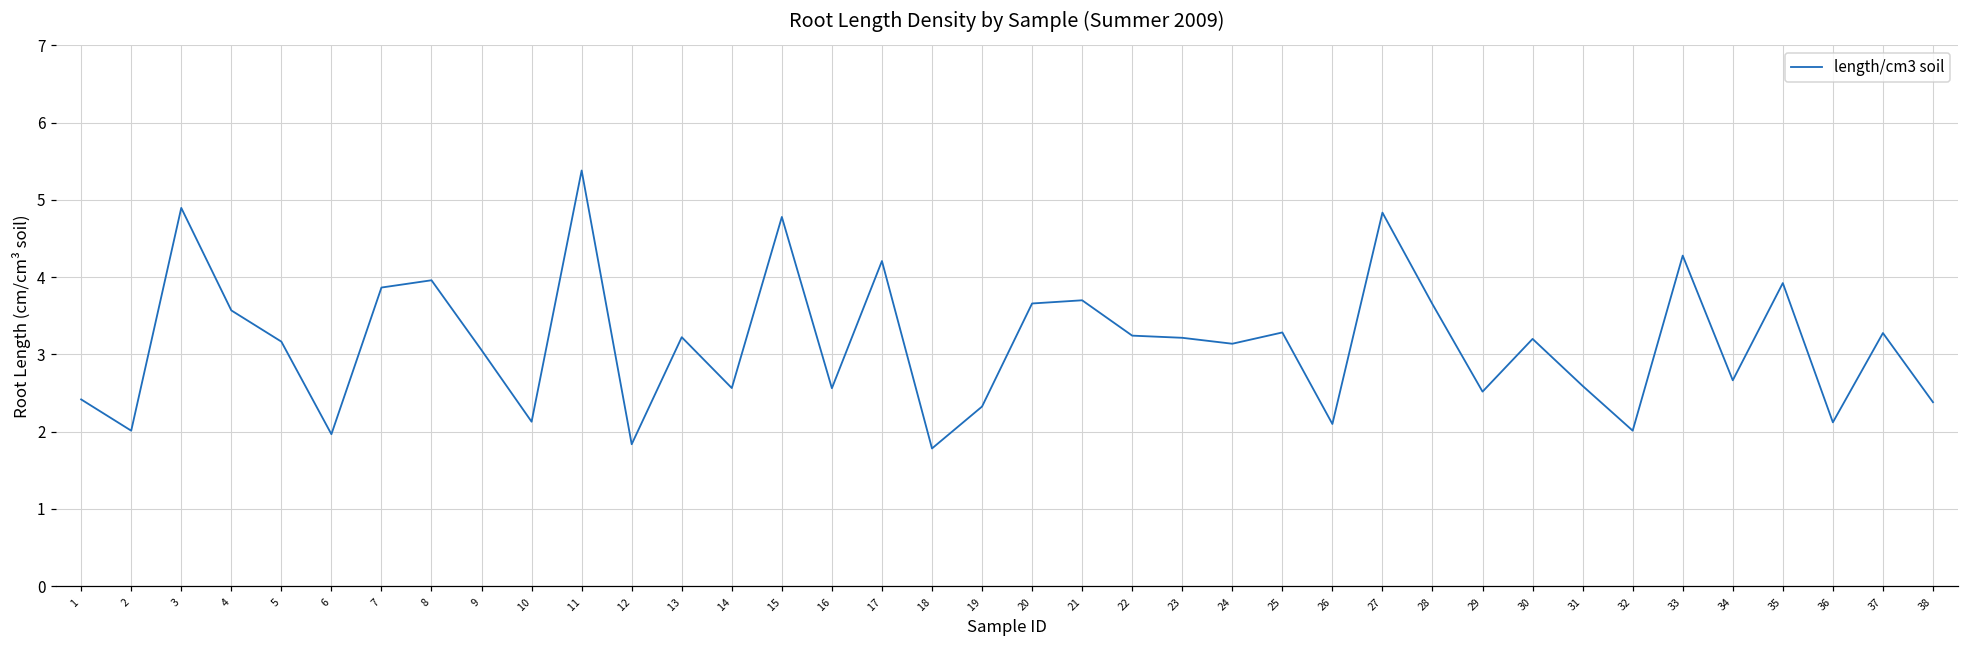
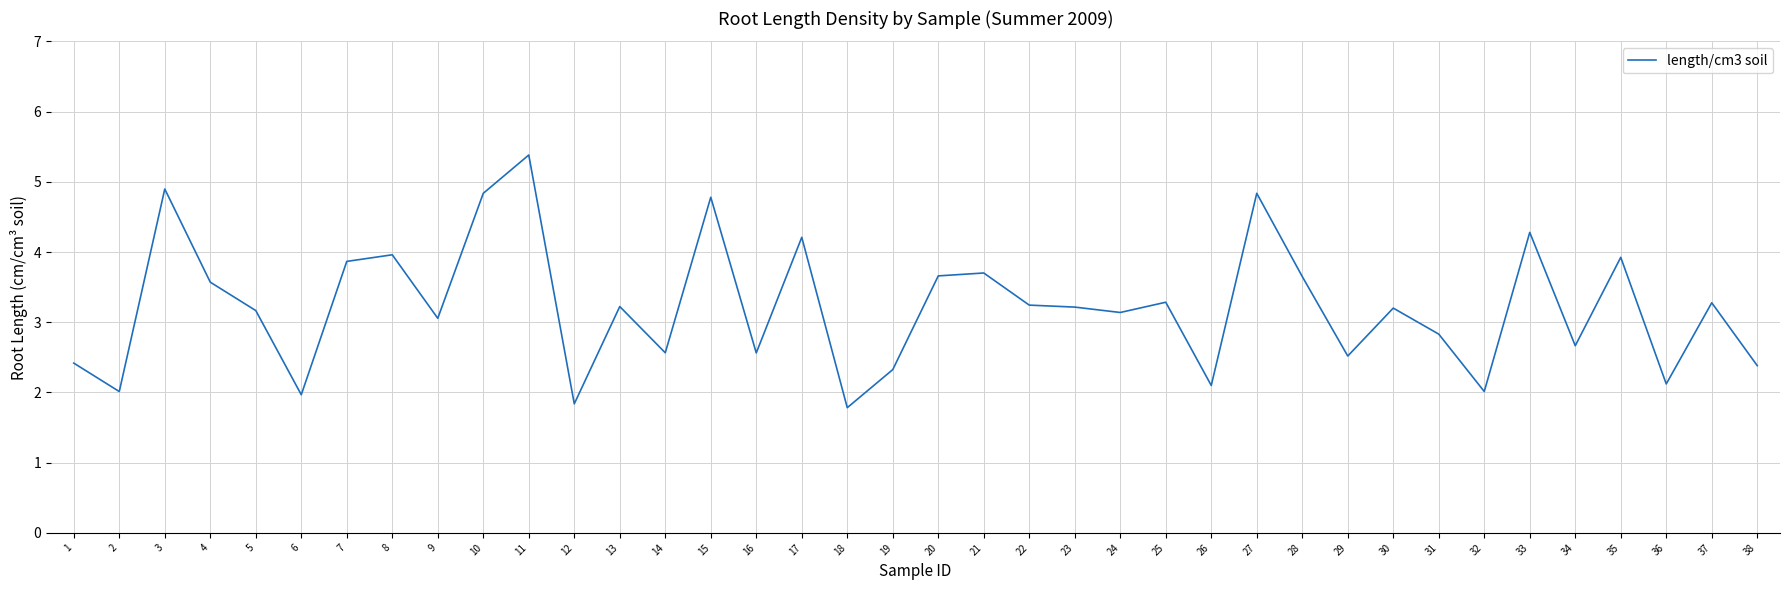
10: 2.1 -> 4.8
31: 2.6 -> 2.8
